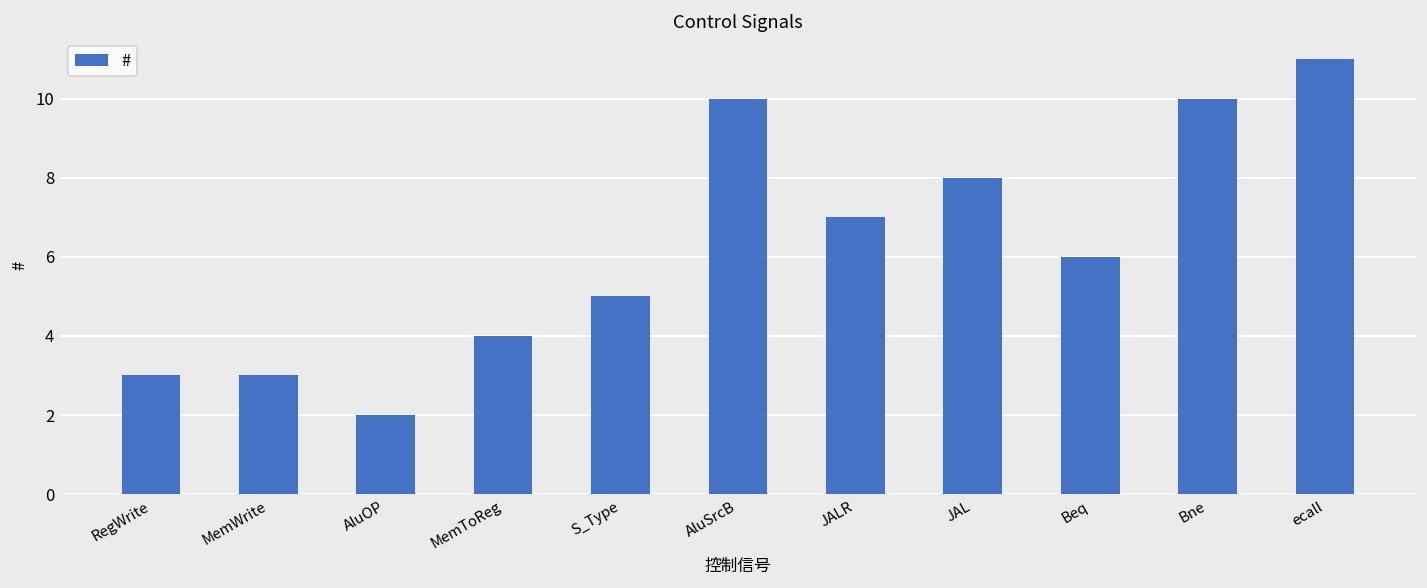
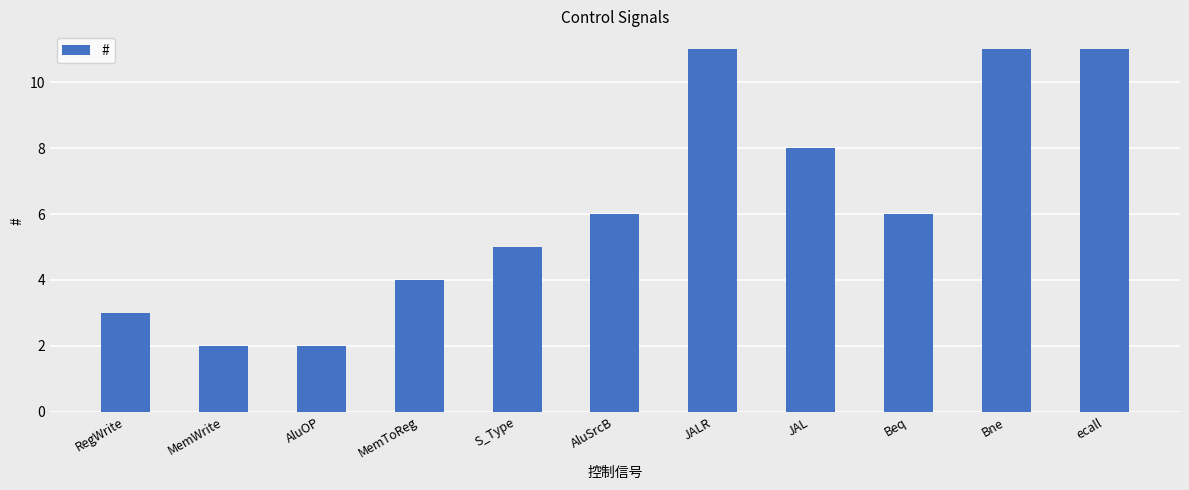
MemWrite: 3 -> 2
AluSrcB: 10 -> 6
JALR: 7 -> 11
Bne: 10 -> 11
